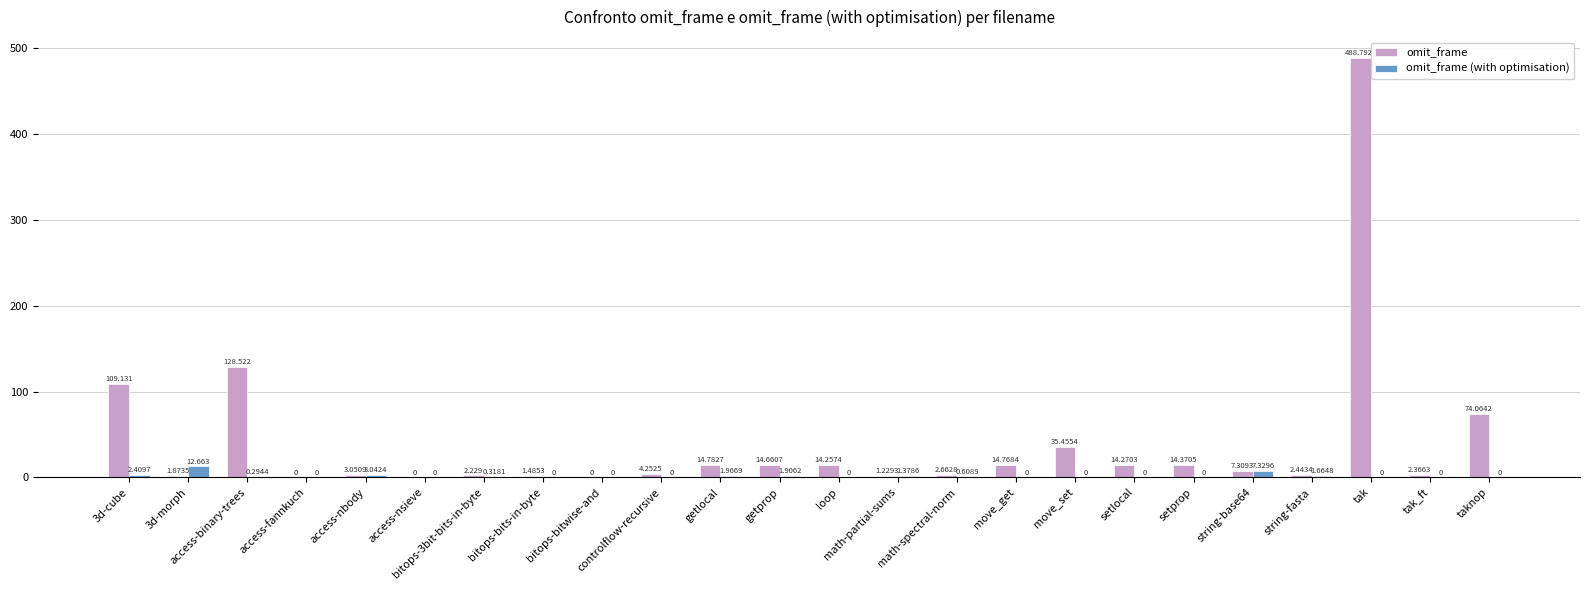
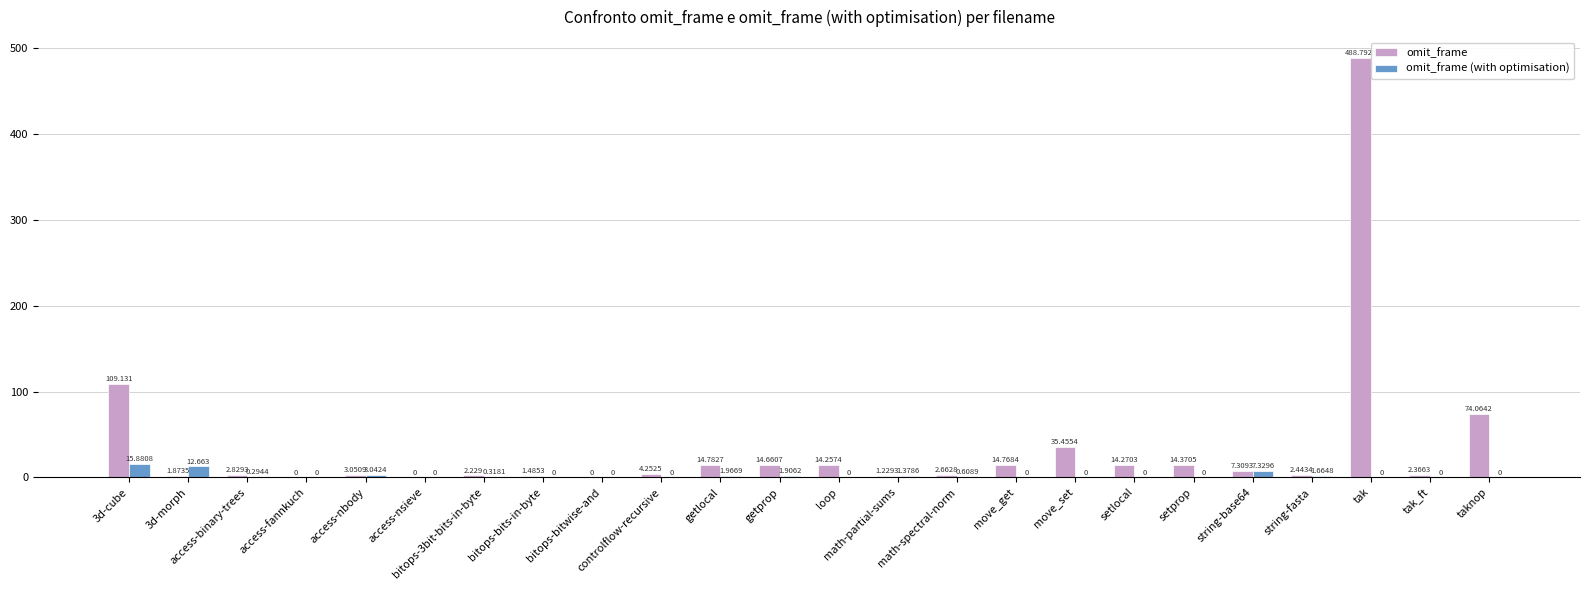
omit_frame (with optimisation), 3d-cube: 2.4097 -> 15.8808
omit_frame, access-binary-trees: 128.522 -> 2.8293
